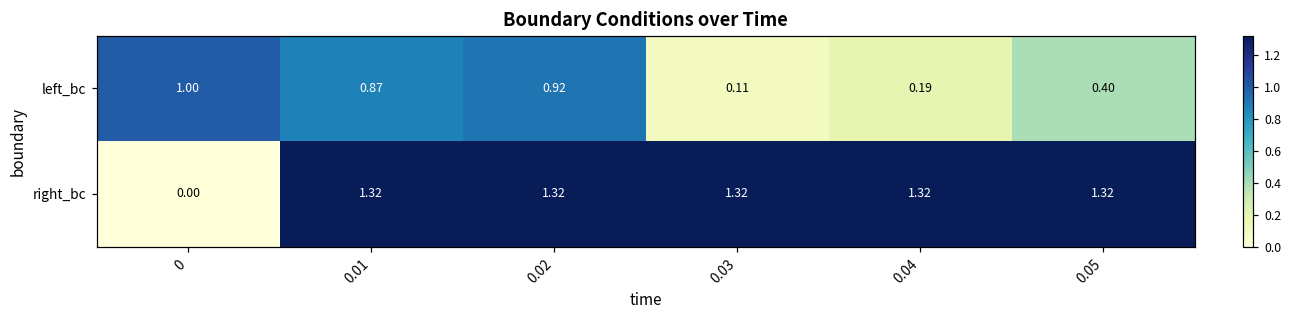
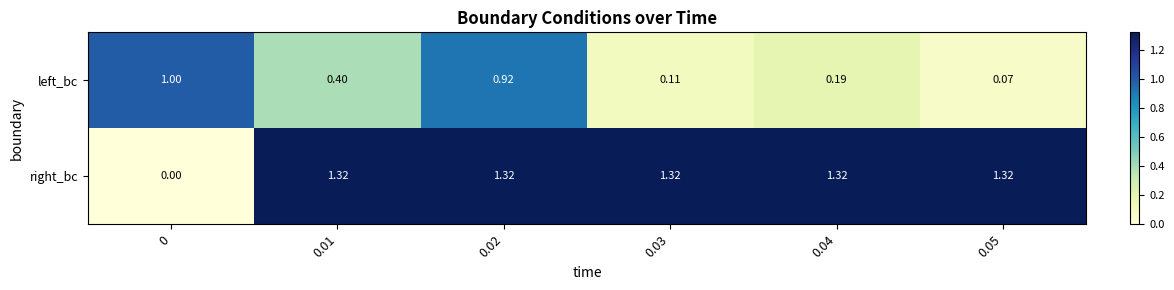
left_bc, 0.01: 0.87 -> 0.40
left_bc, 0.05: 0.40 -> 0.07
